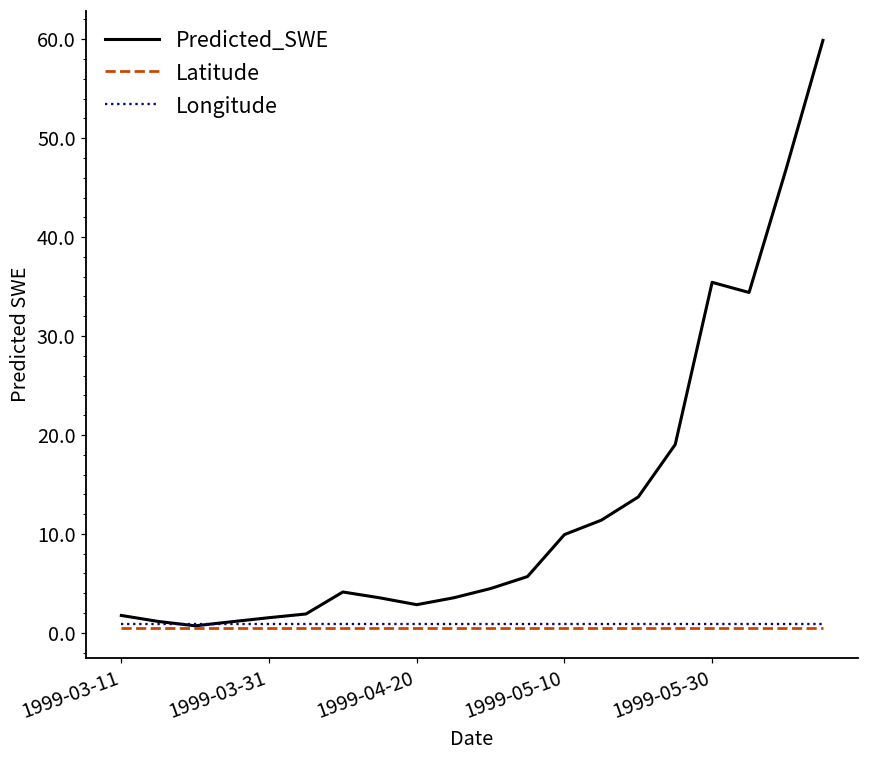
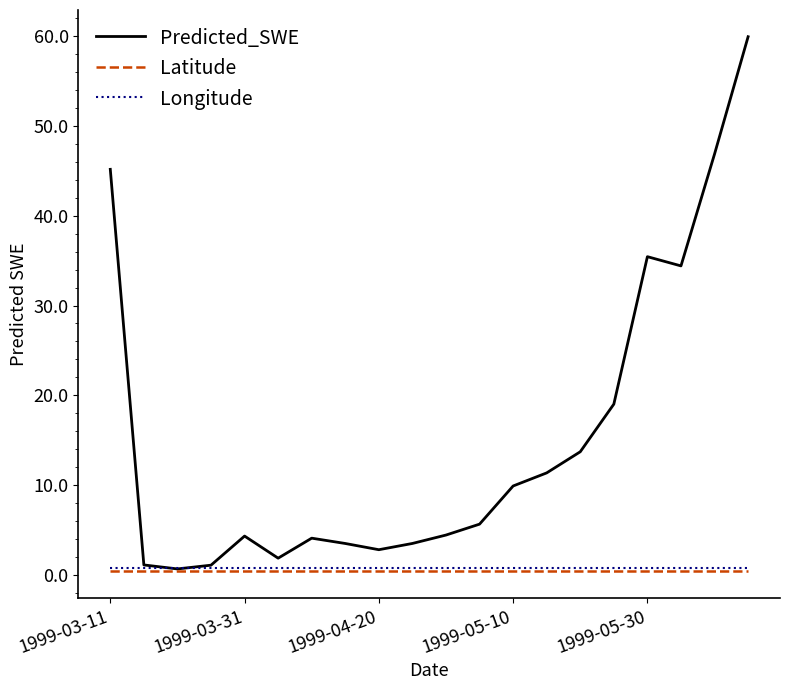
Predicted_SWE, 1999-03-11: 2 -> 45
Predicted_SWE, 1999-03-31: 2 -> 4
